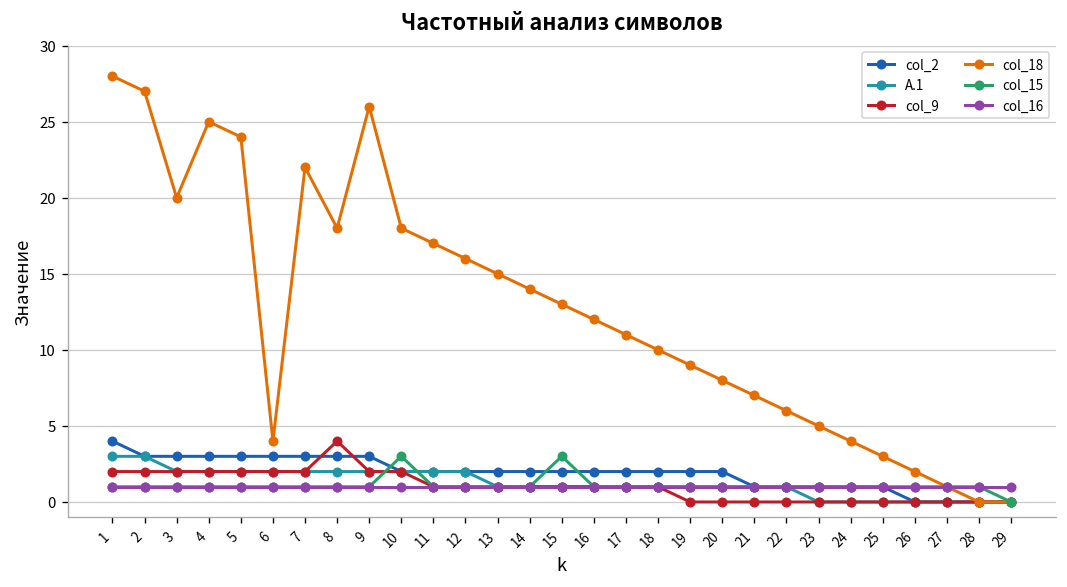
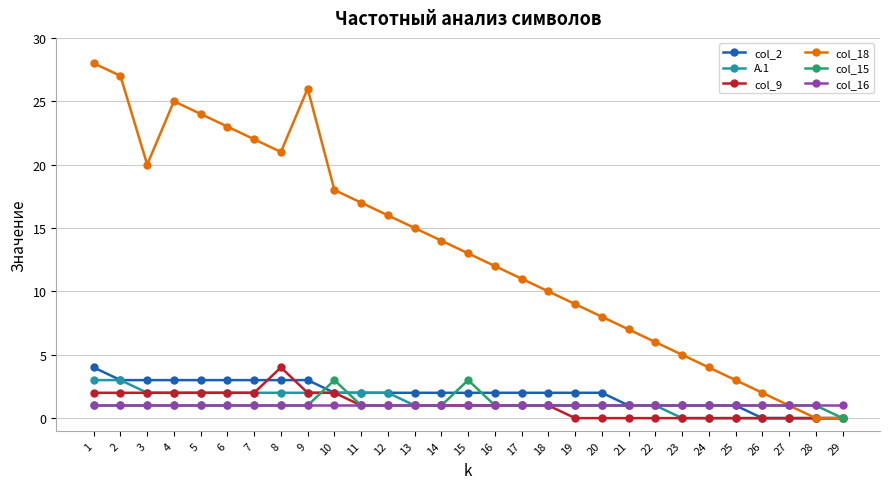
col_18, 6: 4 -> 23
col_18, 8: 18 -> 21
